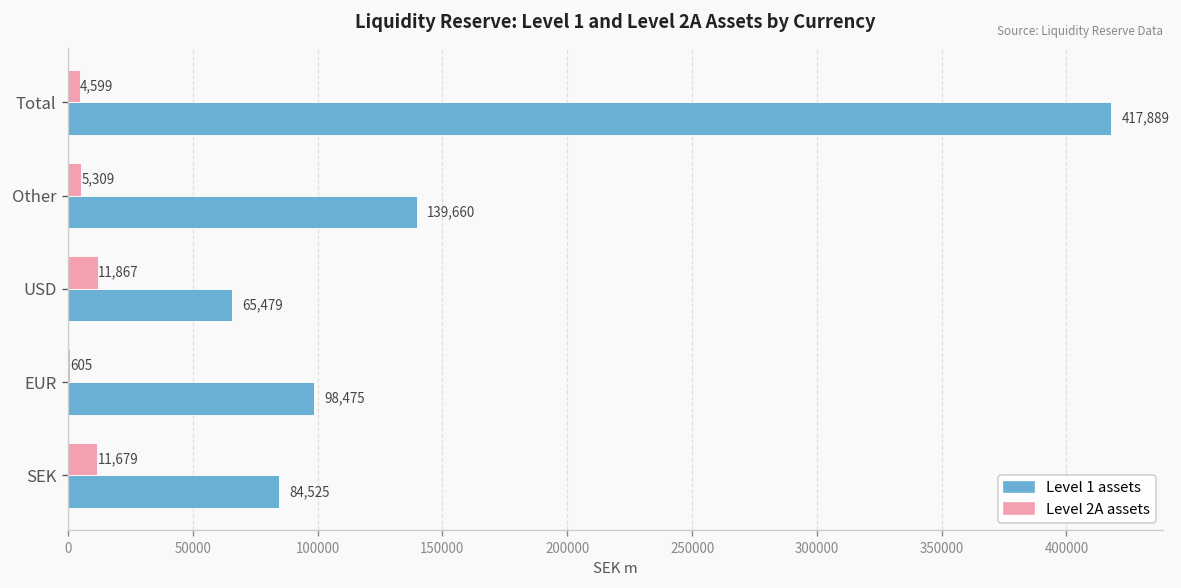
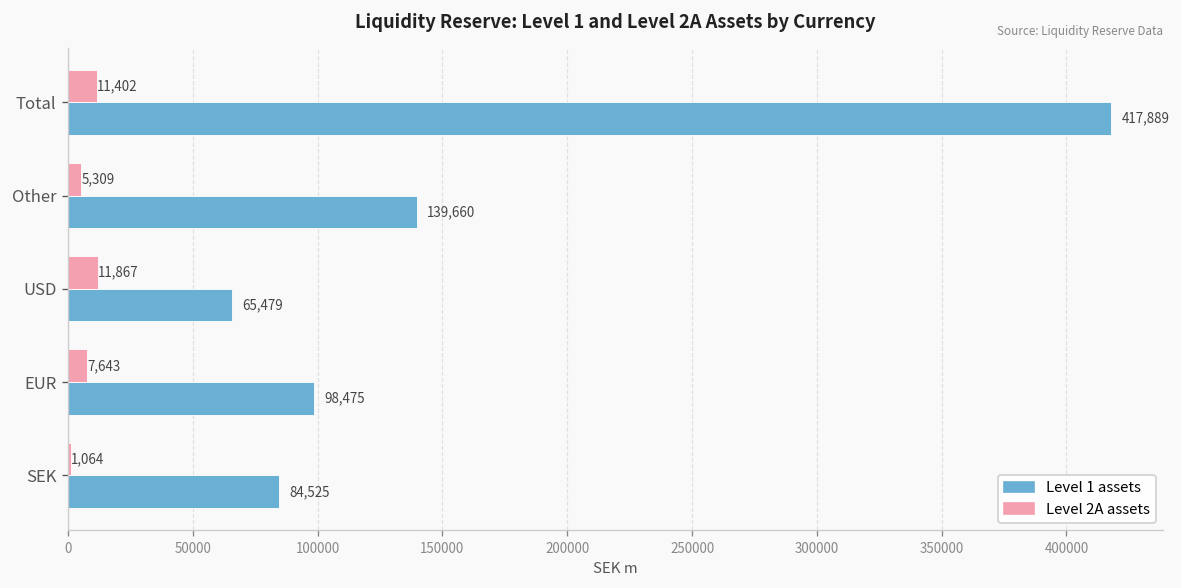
Level 2A assets, Total: 4,599 -> 11,402
Level 2A assets, EUR: 605 -> 7,643
Level 2A assets, SEK: 11,679 -> 1,064
